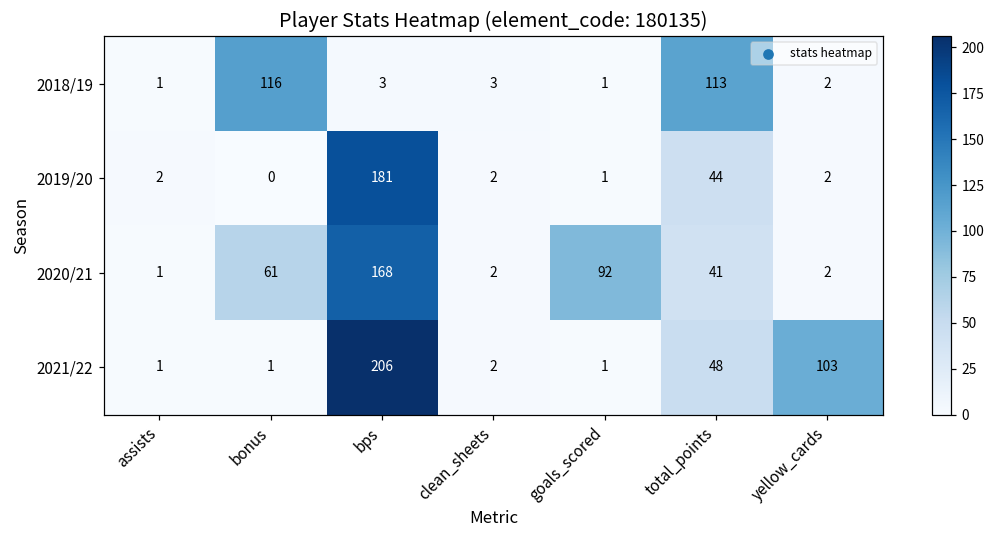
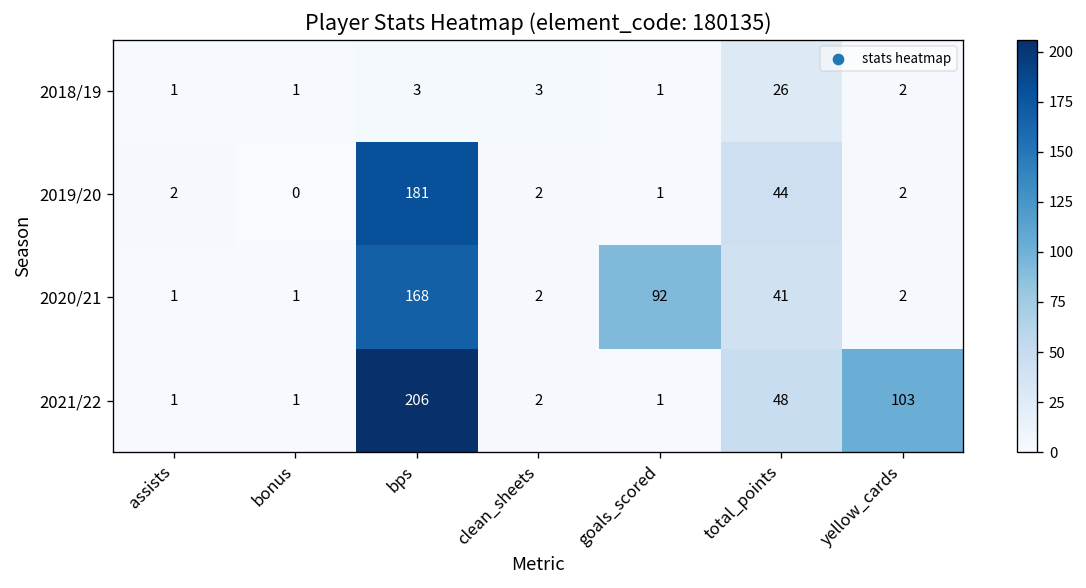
2018/19, bonus: 116 -> 1
2018/19, total_points: 113 -> 26
2020/21, bonus: 61 -> 1
